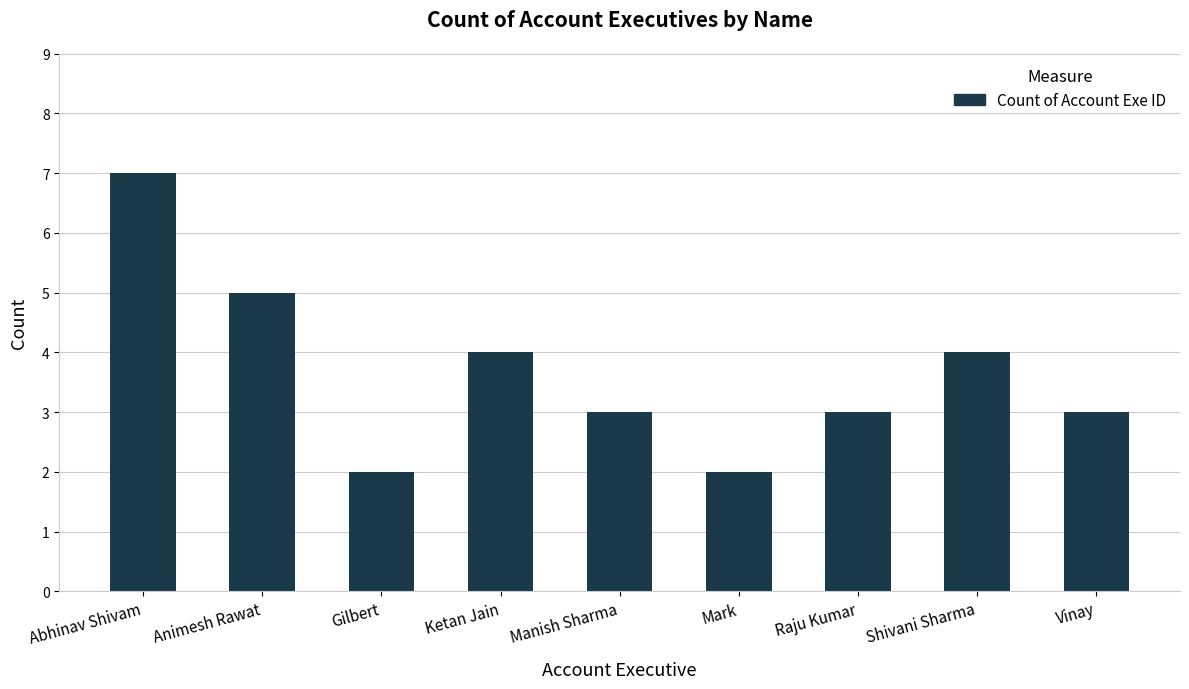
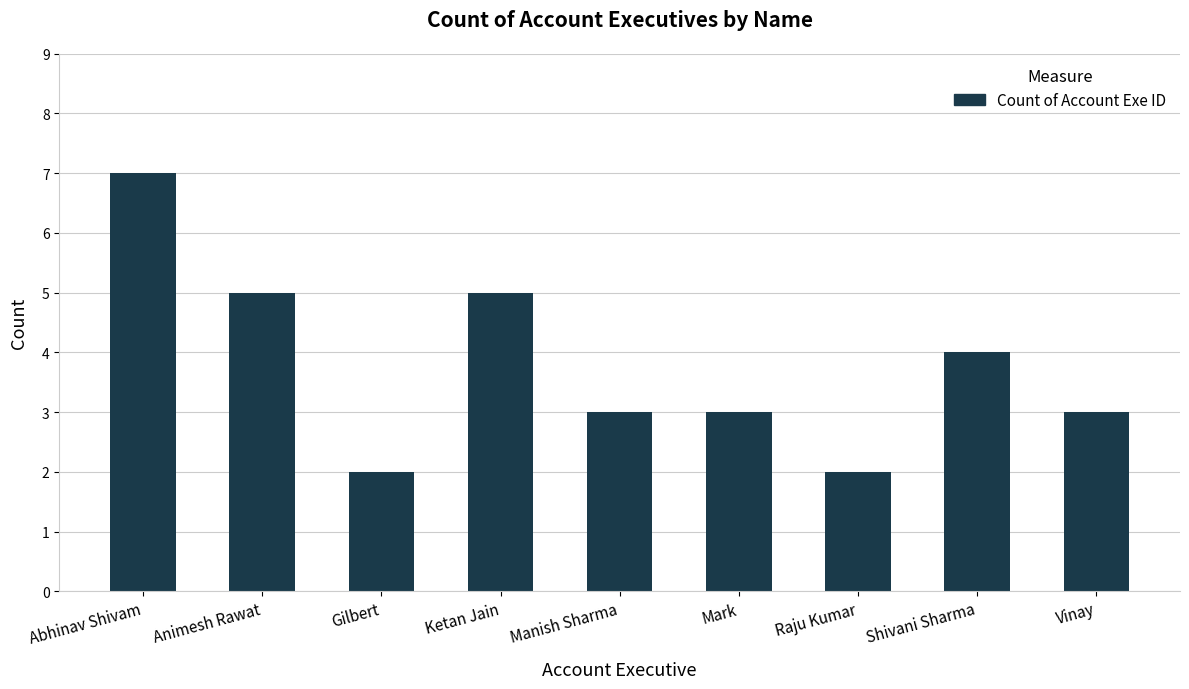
Ketan Jain: 4 -> 5
Mark: 2 -> 3
Raju Kumar: 3 -> 2
